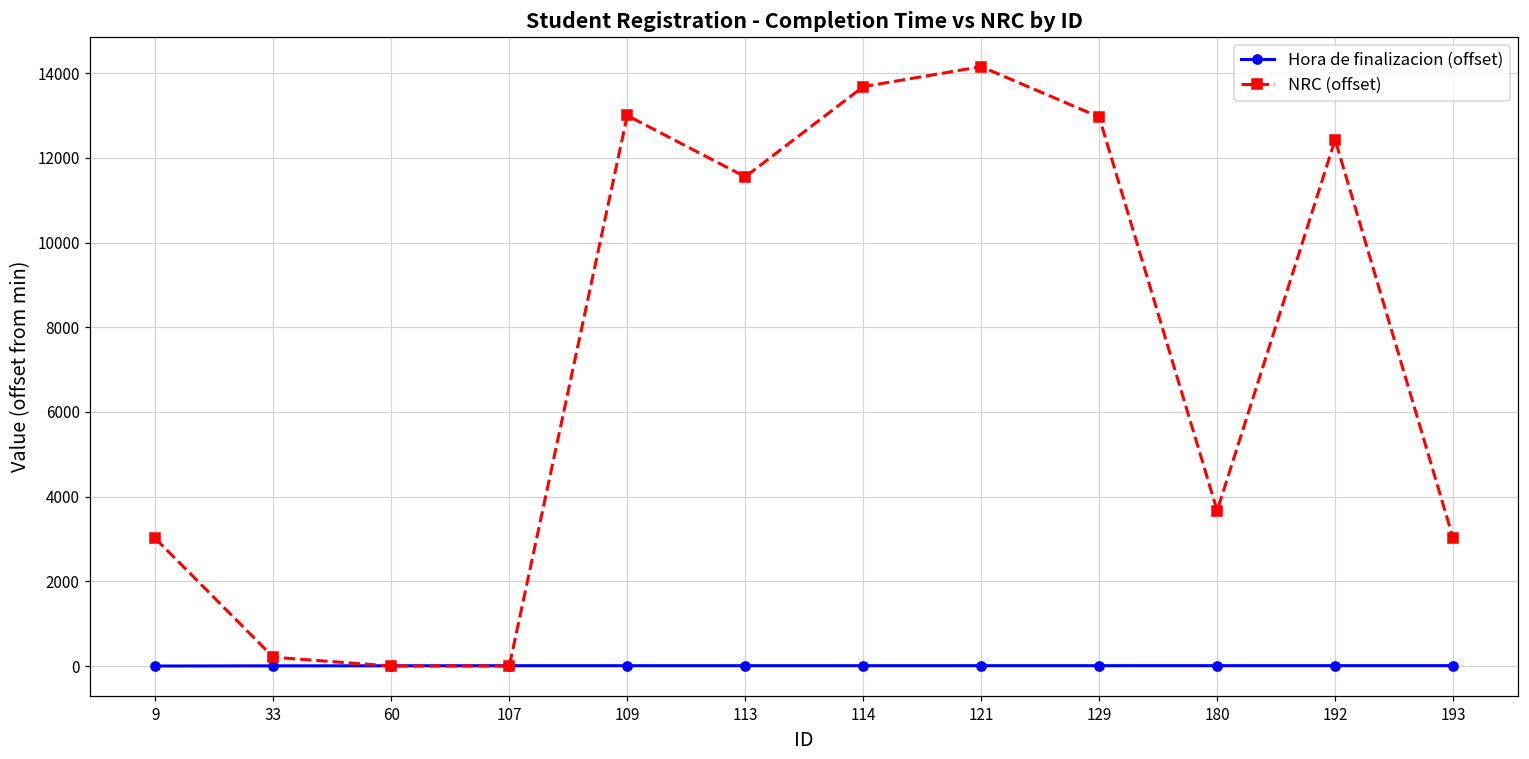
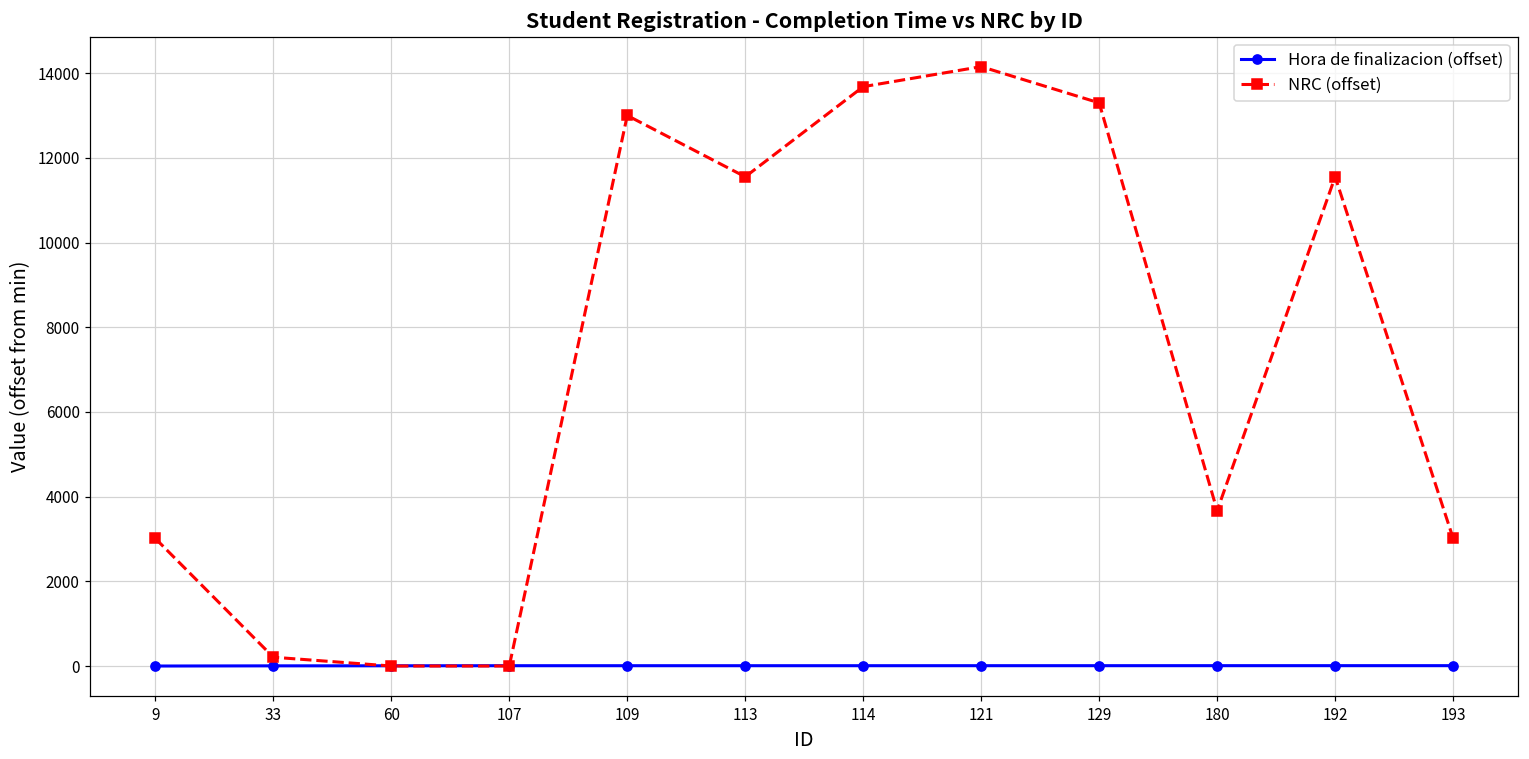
NRC (offset), 129: 13000 -> 13300
NRC (offset), 192: 12400 -> 11600
